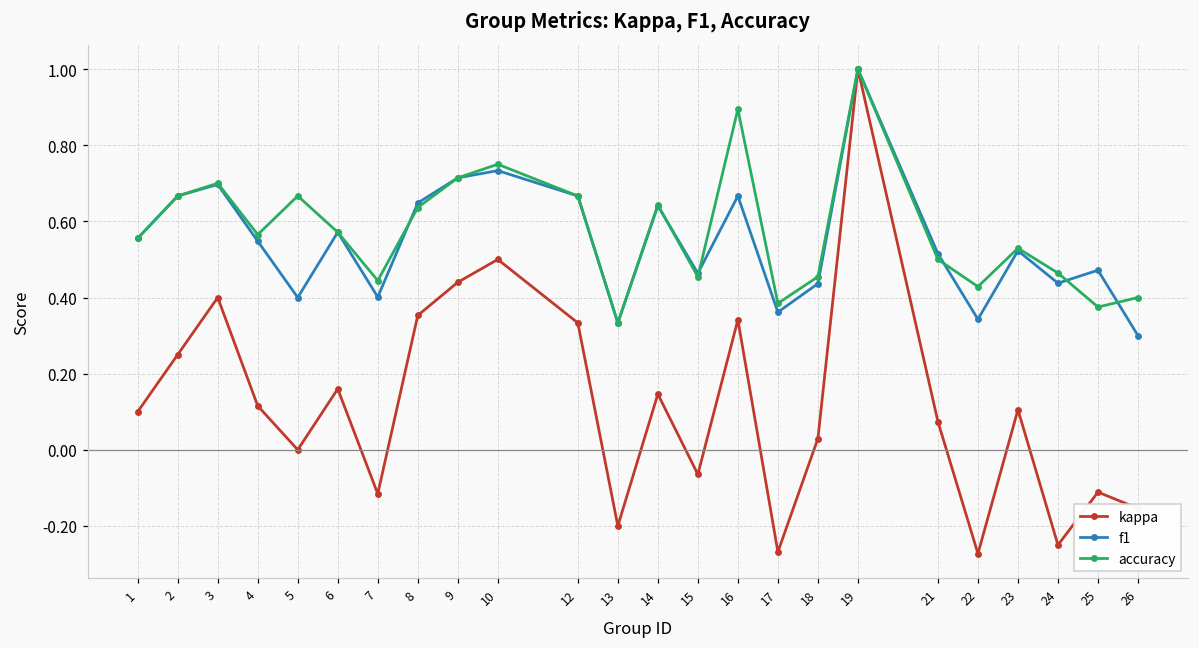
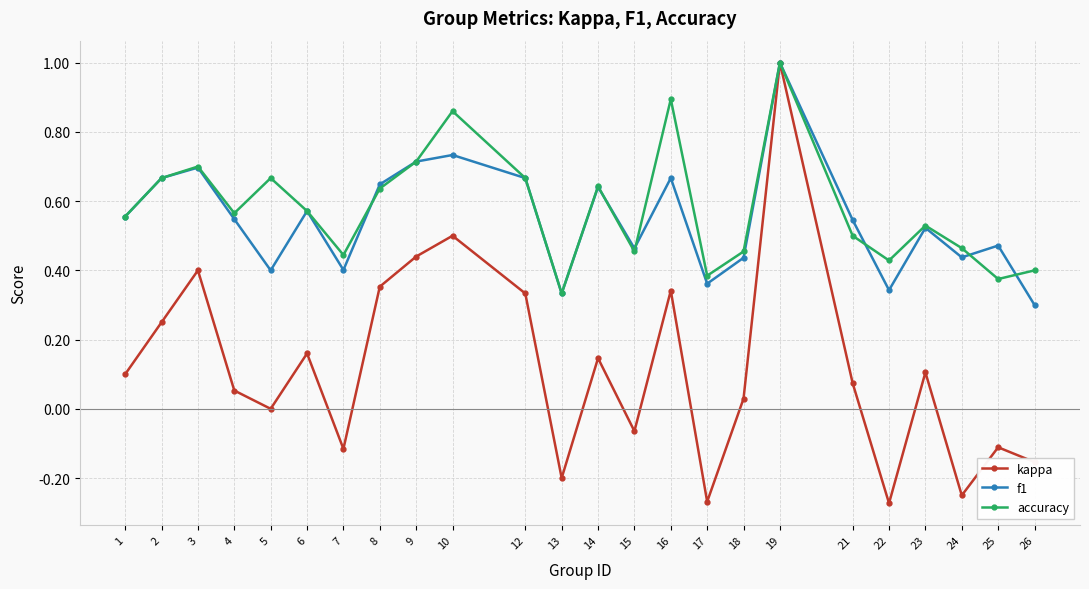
kappa, 4: 0.12 -> 0.05
accuracy, 10: 0.75 -> 0.86
f1, 21: 0.52 -> 0.55
